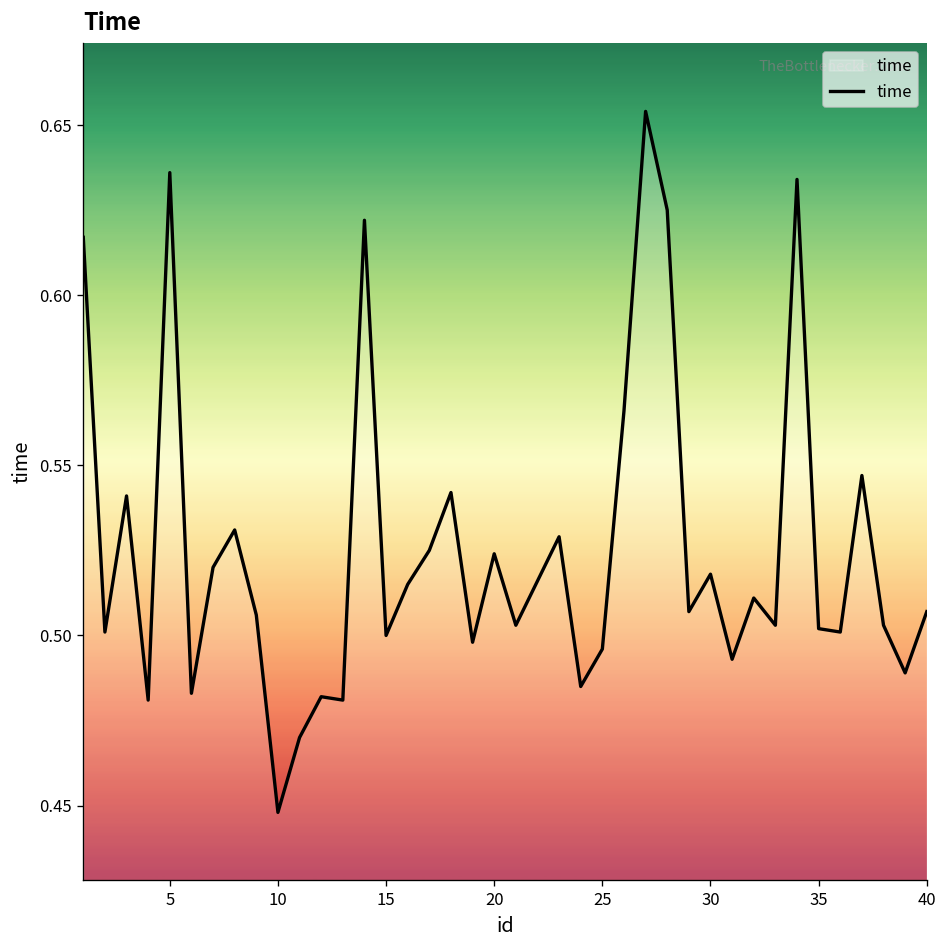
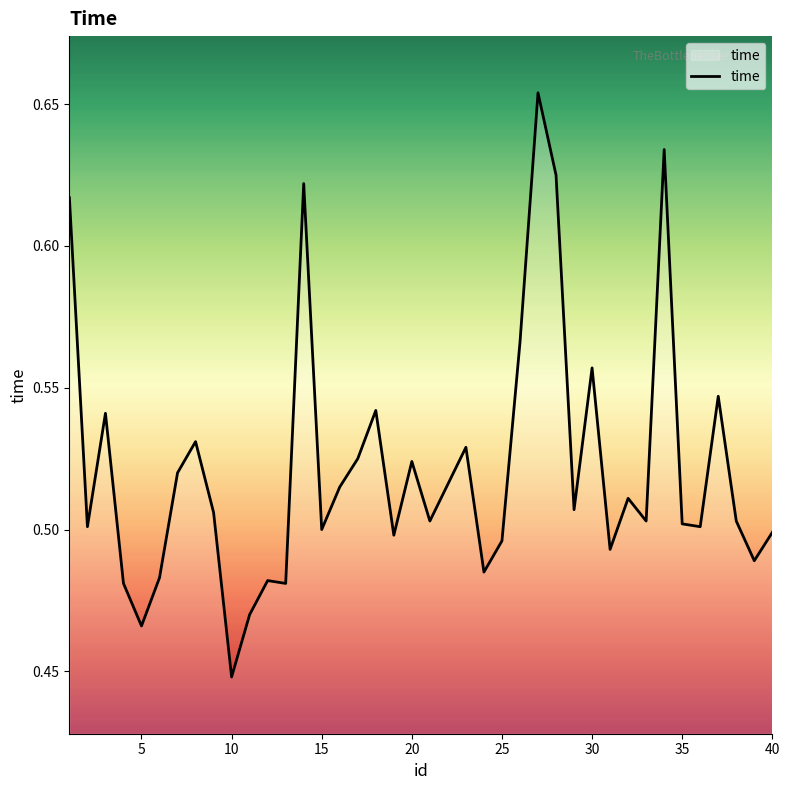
5: 0.636 -> 0.466
30: 0.518 -> 0.557
40: 0.507 -> 0.499
